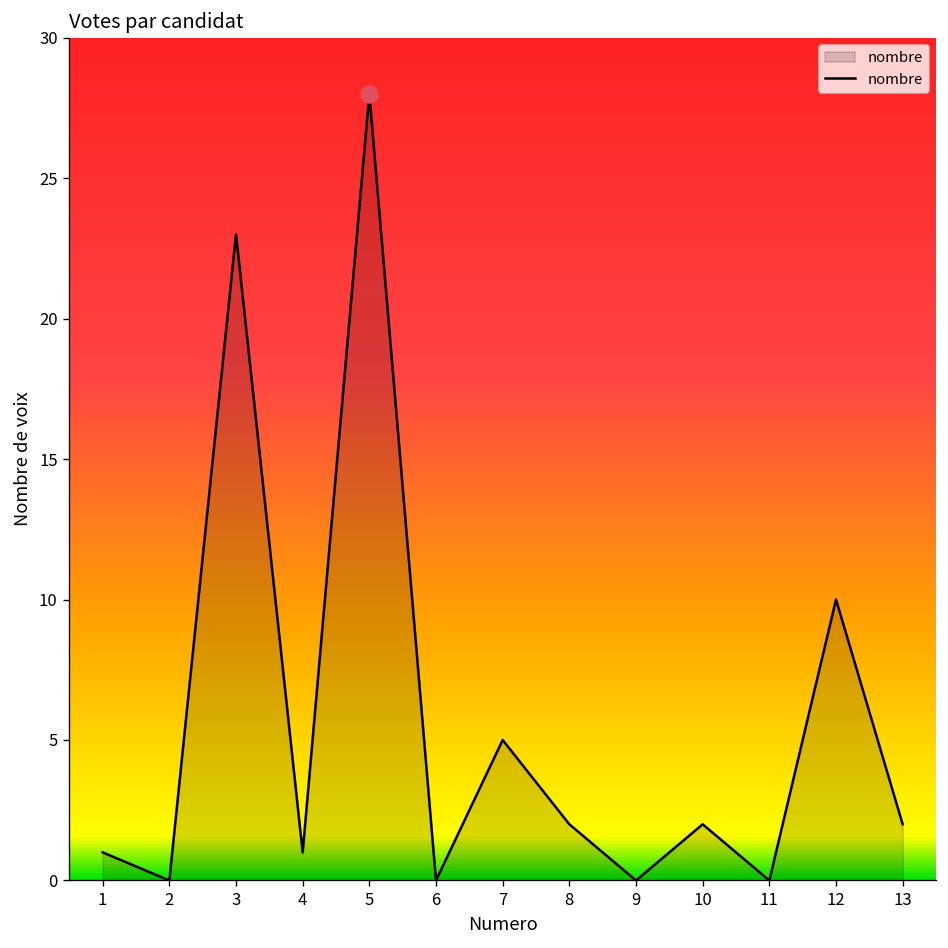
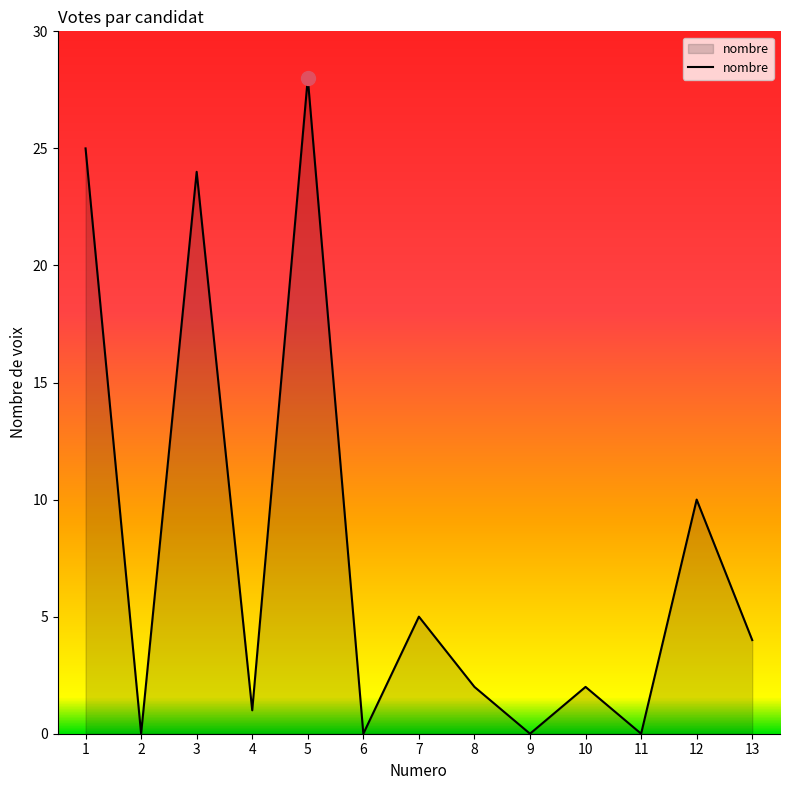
nombre, 1: 1 -> 25
nombre, 3: 23 -> 24
nombre, 13: 2 -> 4
